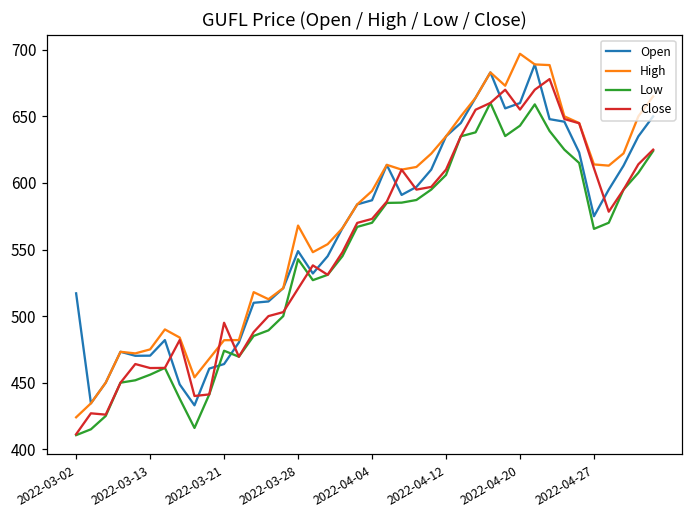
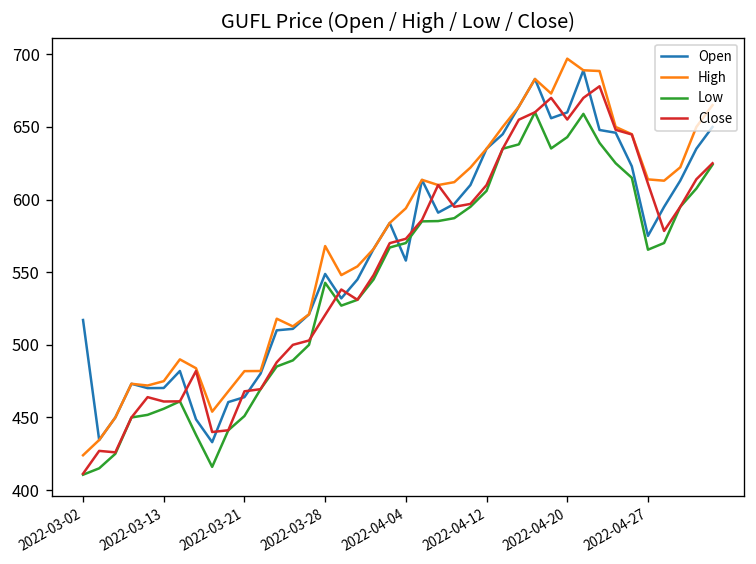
Low, 2022-03-21: 474 -> 451
Close, 2022-03-21: 495 -> 468
Open, 2022-04-04: 587 -> 558
